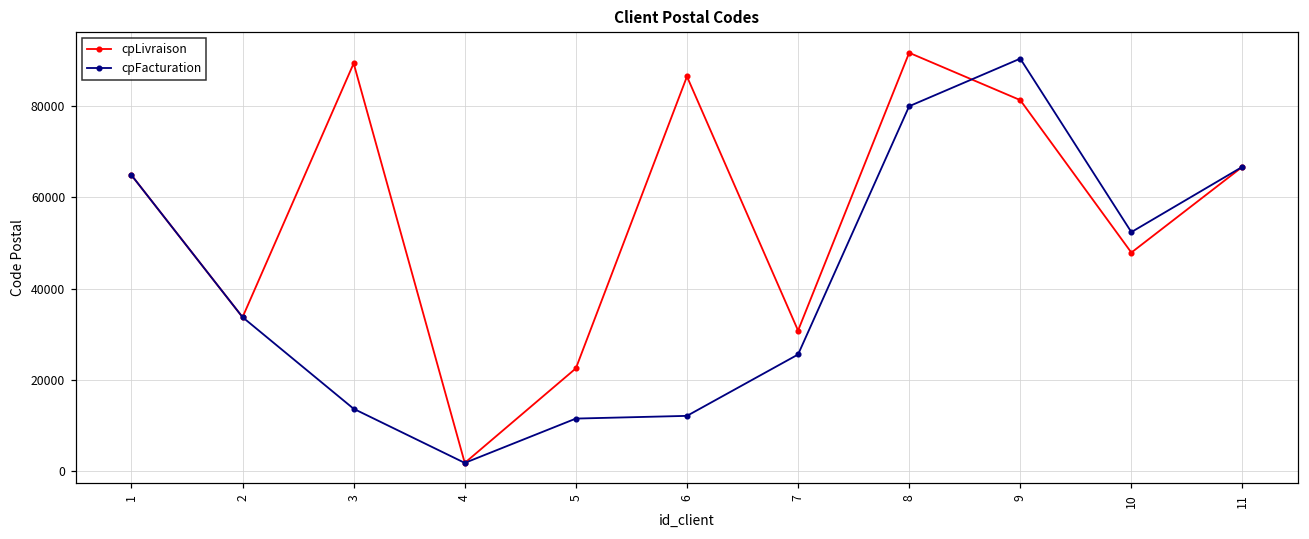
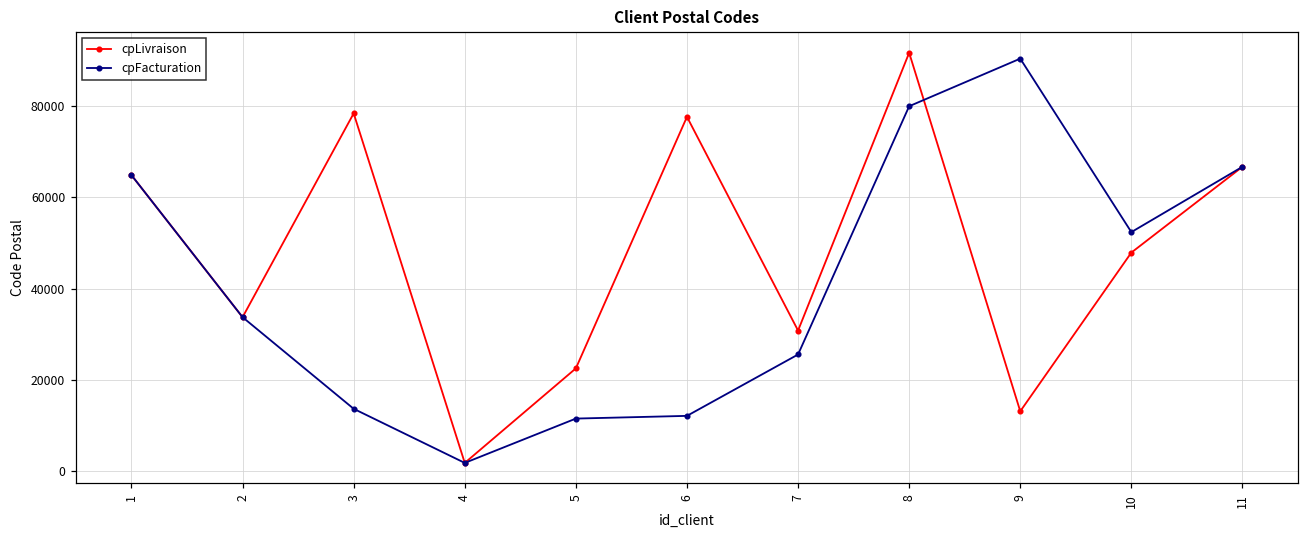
cpLivraison, 3: 89000 -> 78000
cpLivraison, 6: 86000 -> 78000
cpLivraison, 9: 81000 -> 13000
